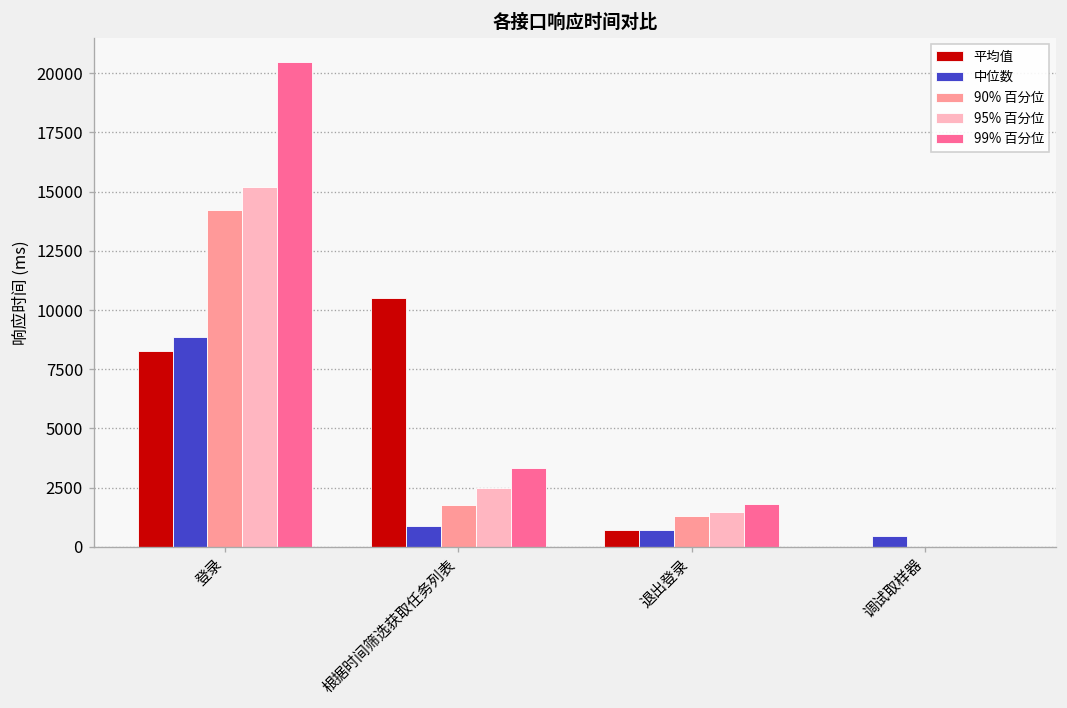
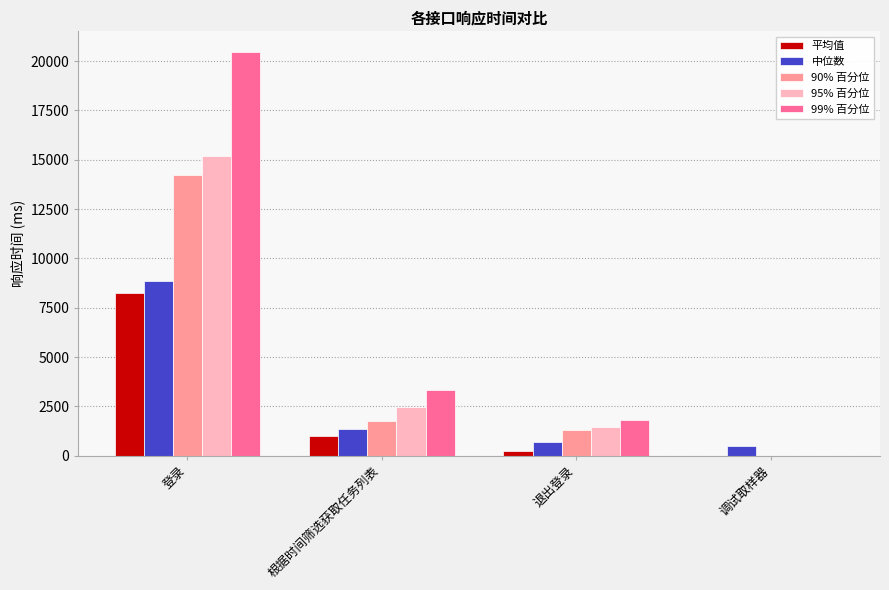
平均值, 根据时间筛选获取任务列表: 10500 -> 1000
中位数, 根据时间筛选获取任务列表: 900 -> 1400
平均值, 退出登录: 700 -> 200
